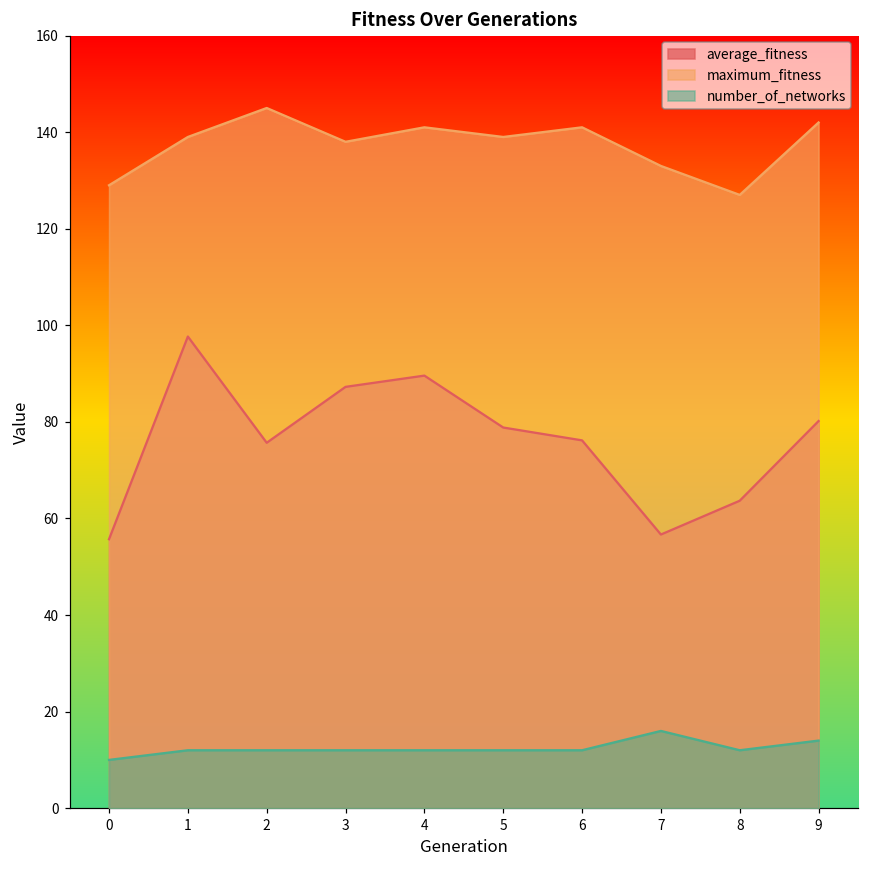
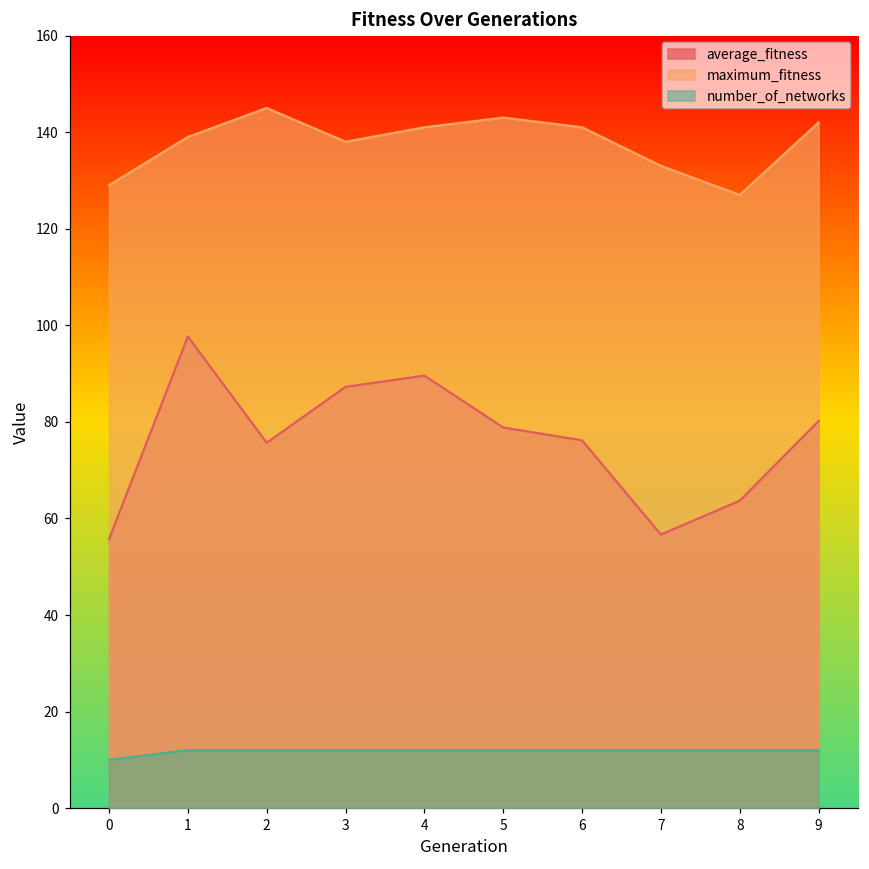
maximum_fitness, 5: 139 -> 143
number_of_networks, 7: 16 -> 12
number_of_networks, 9: 14 -> 12
